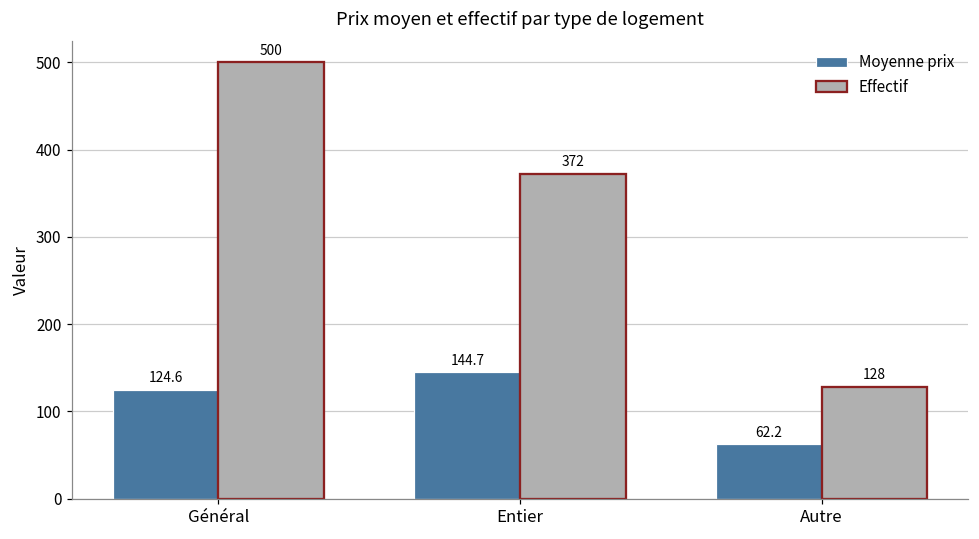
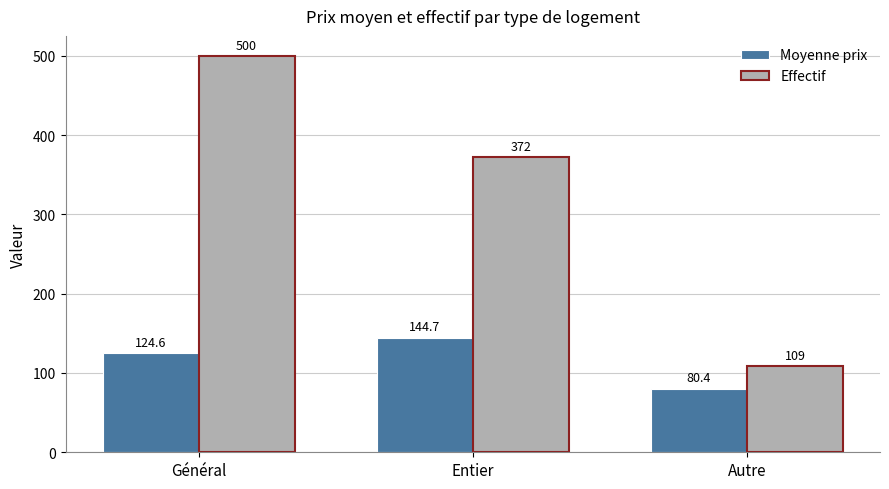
Moyenne prix, Autre: 62.2 -> 80.4
Effectif, Autre: 128 -> 109
